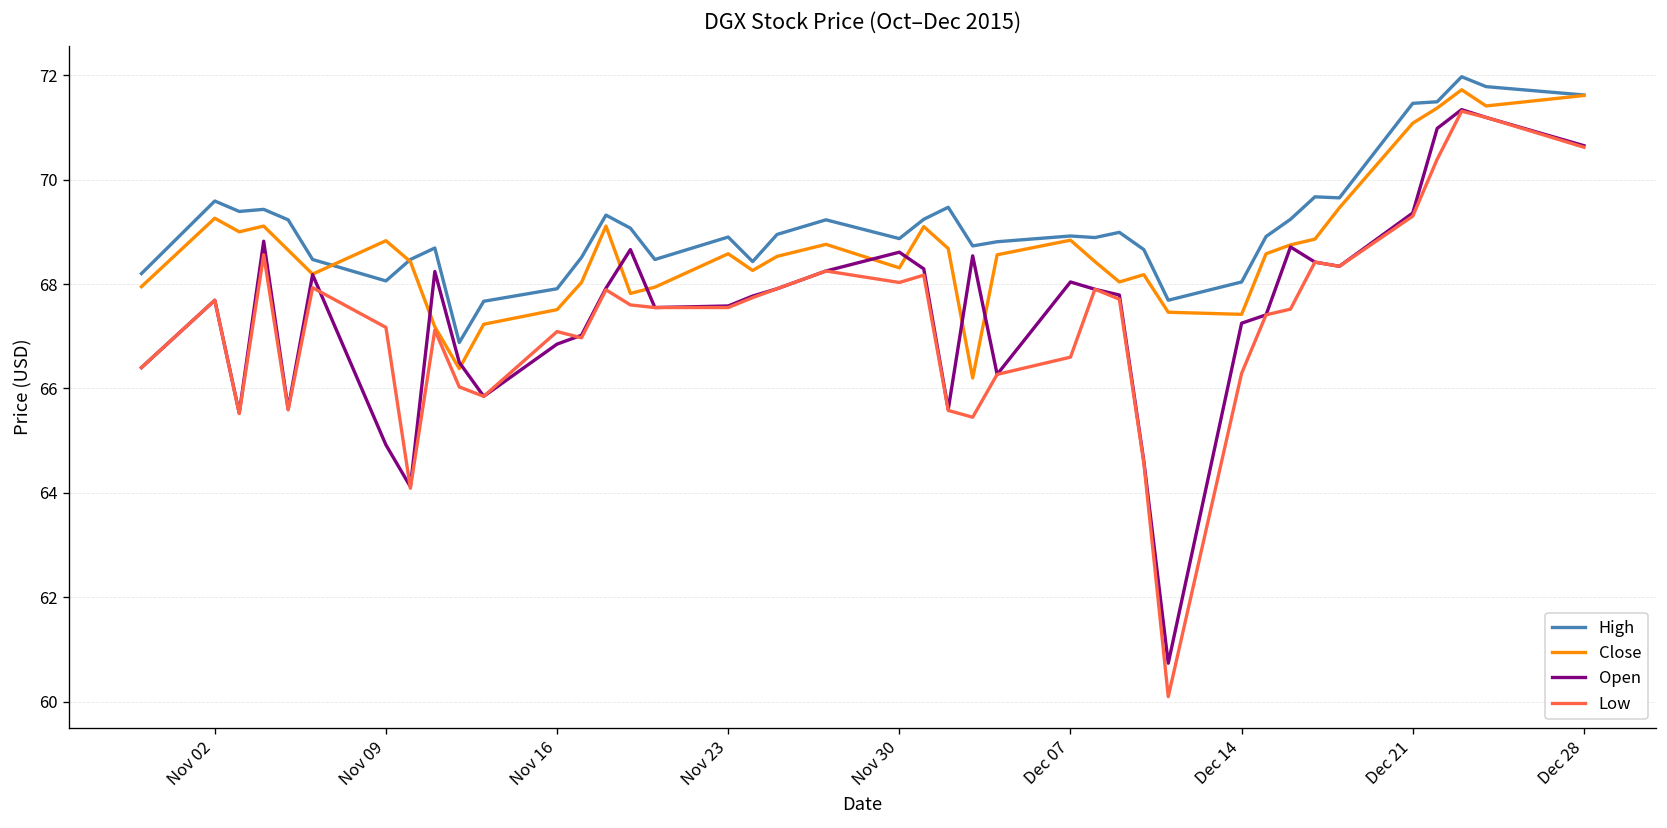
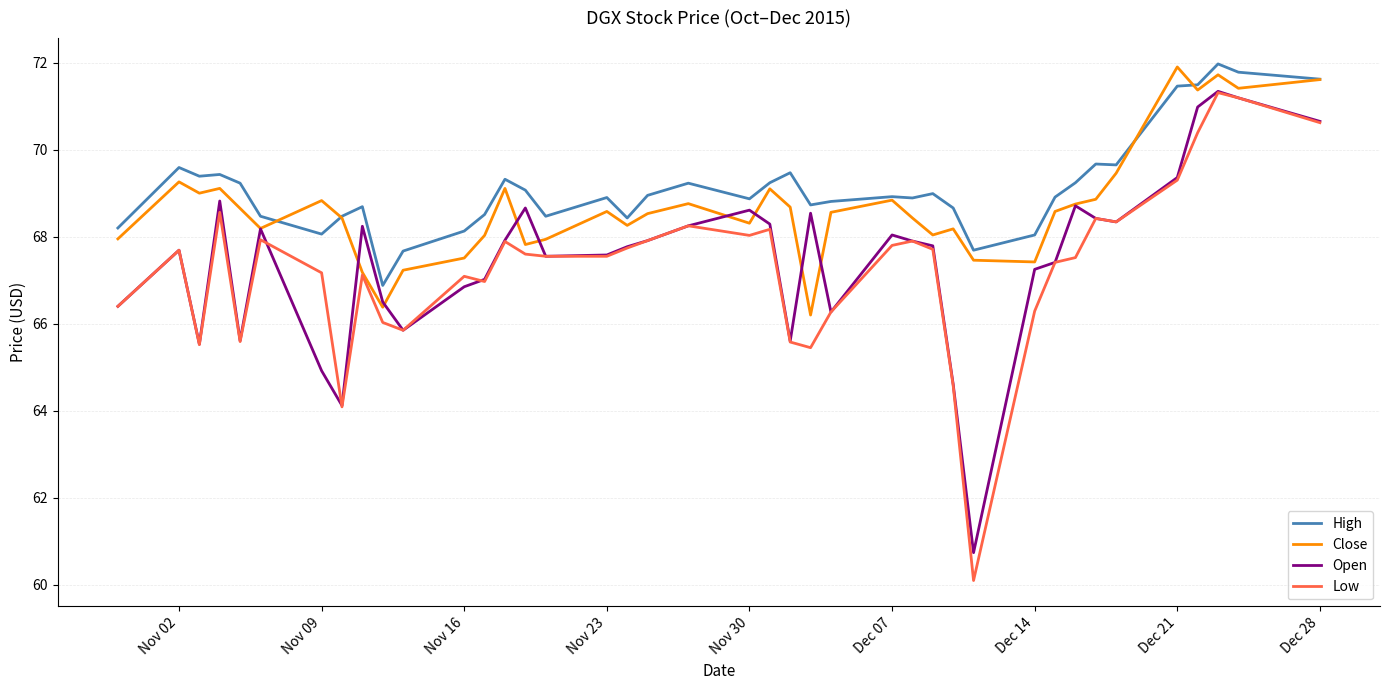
High, Nov 16: 67.9 -> 68.1
Low, Dec 07: 66.6 -> 67.8
Close, Dec 21: 71.1 -> 71.9
